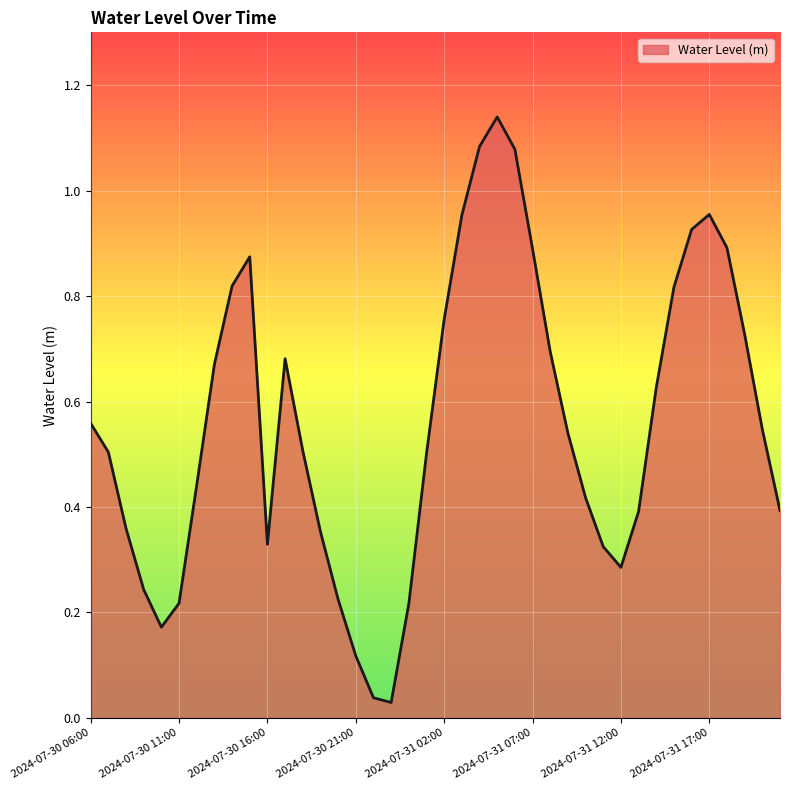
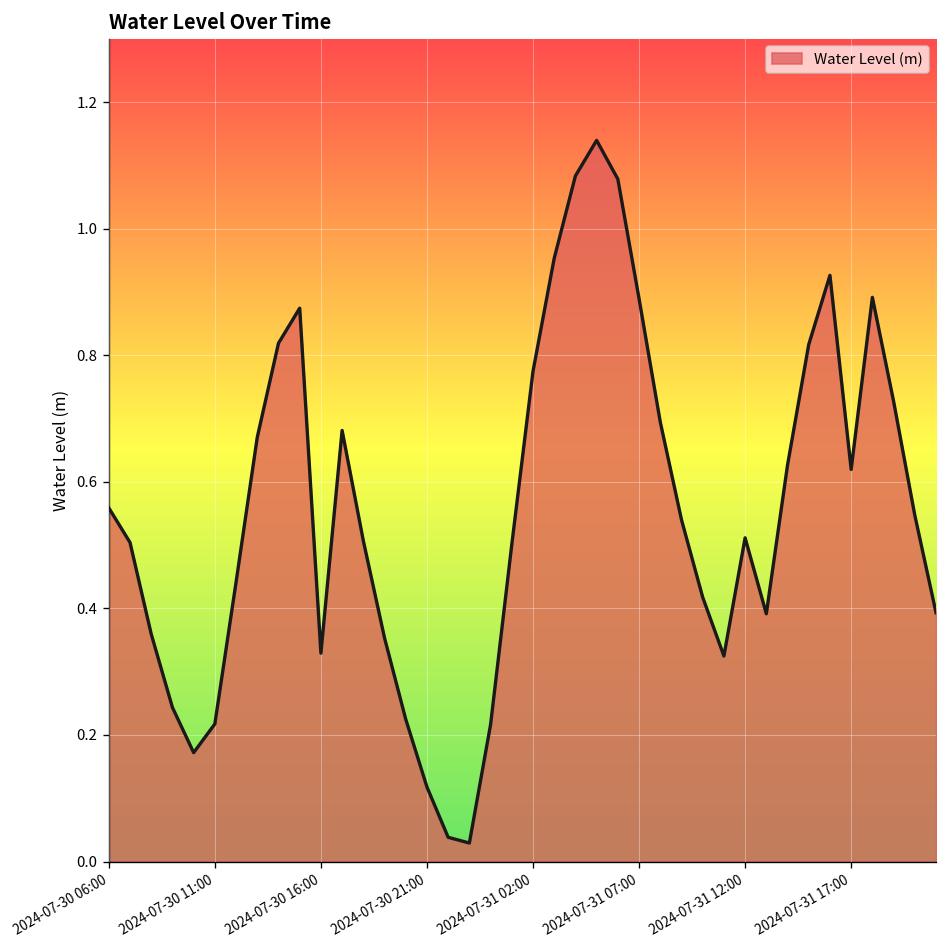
2024-07-31 02:00: 0.76 -> 0.77
2024-07-31 12:00: 0.29 -> 0.51
2024-07-31 17:00: 0.95 -> 0.62
